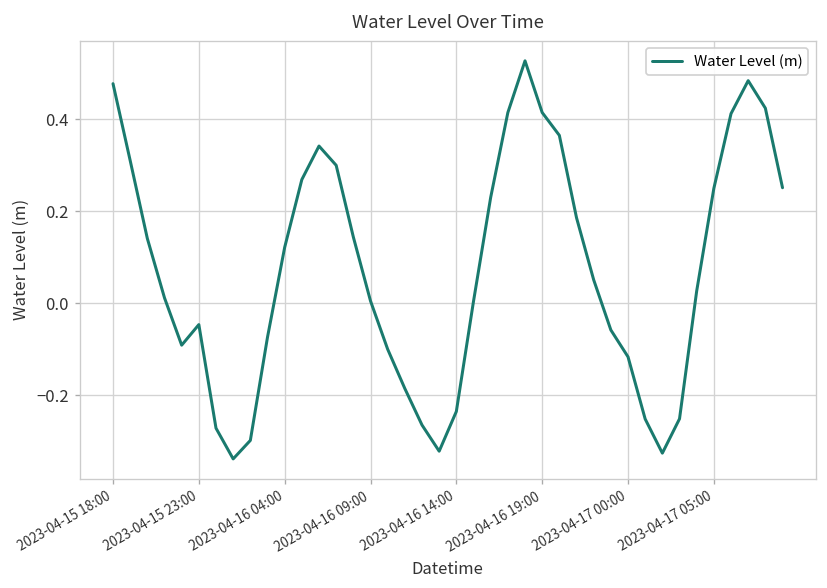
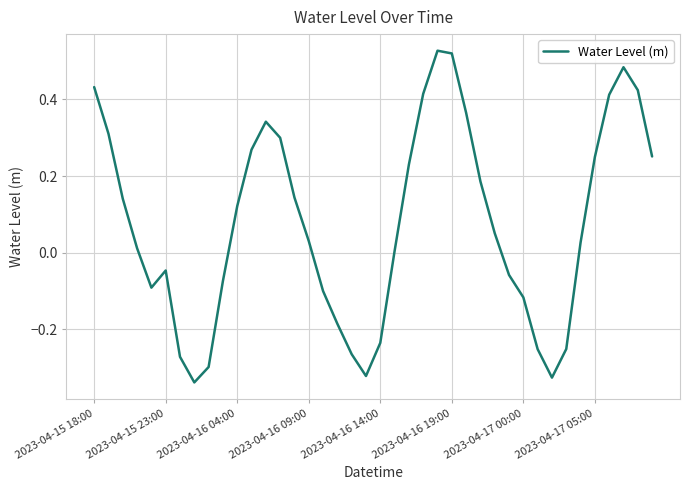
2023-04-15 18:00: 0.48 -> 0.43
2023-04-16 09:00: 0.00 -> 0.03
2023-04-16 19:00: 0.41 -> 0.52
